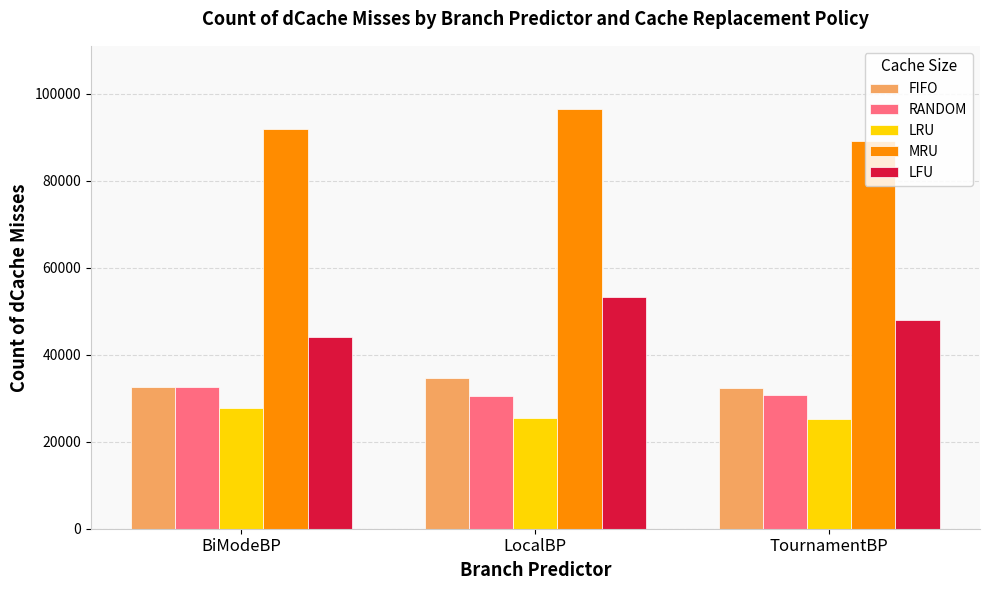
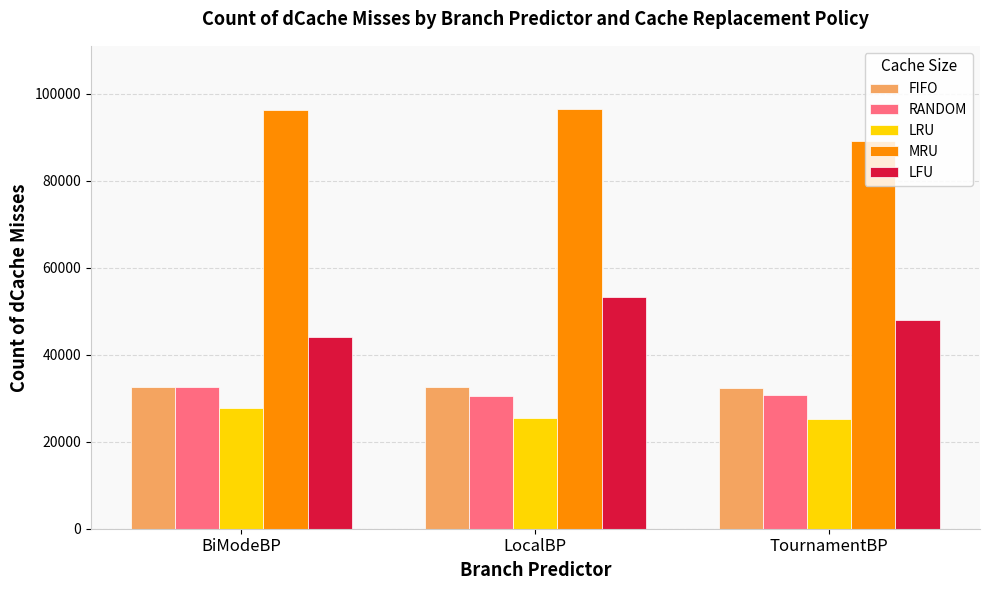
MRU, BiModeBP: 92000 -> 96000
FIFO, LocalBP: 35000 -> 33000
